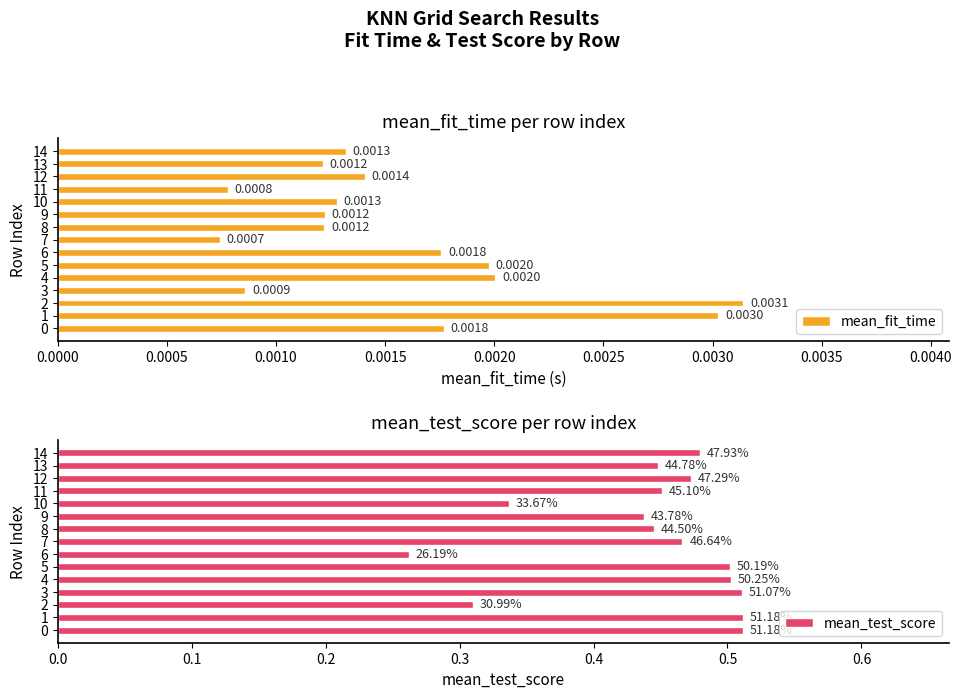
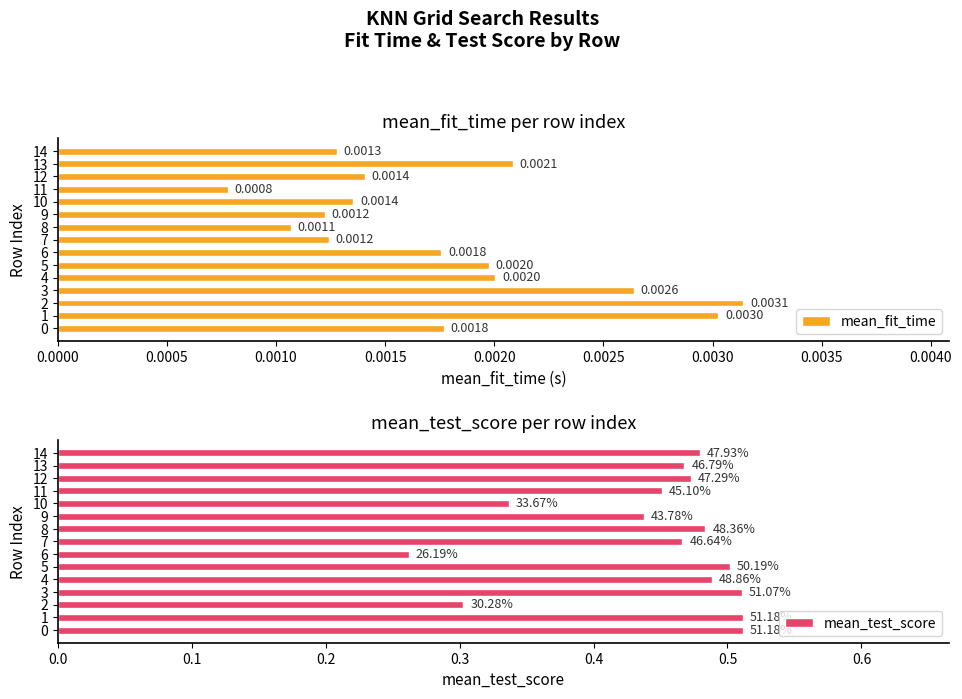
mean_fit_time per row index, 14: 0.00132 -> 0.00128
mean_fit_time per row index, 13: 0.0012 -> 0.0021
mean_fit_time per row index, 10: 0.0013 -> 0.0014
mean_fit_time per row index, 8: 0.0012 -> 0.0011
mean_fit_time per row index, 7: 0.0007 -> 0.0012
mean_fit_time per row index, 3: 0.0009 -> 0.0026
mean_test_score per row index, 13: 44.78% -> 46.79%
mean_test_score per row index, 8: 44.50% -> 48.36%
mean_test_score per row index, 4: 50.25% -> 48.86%
mean_test_score per row index, 2: 30.99% -> 30.28%
